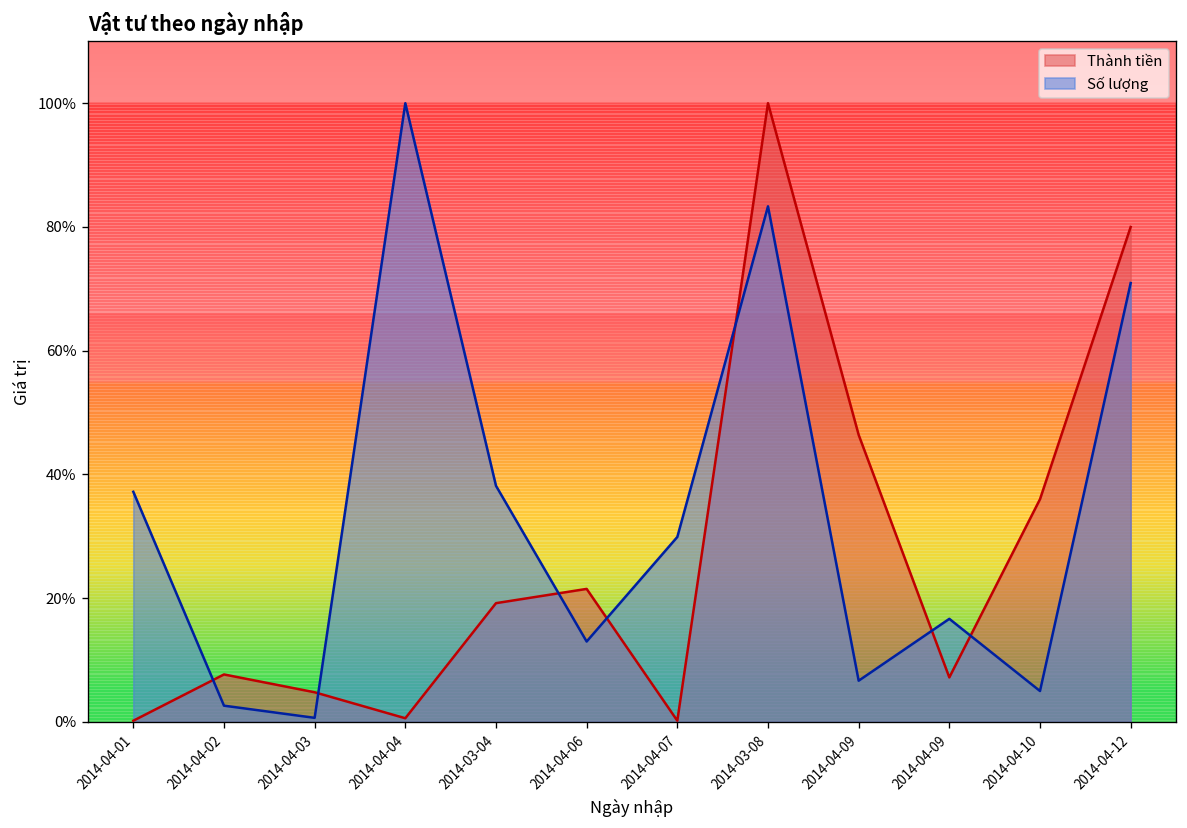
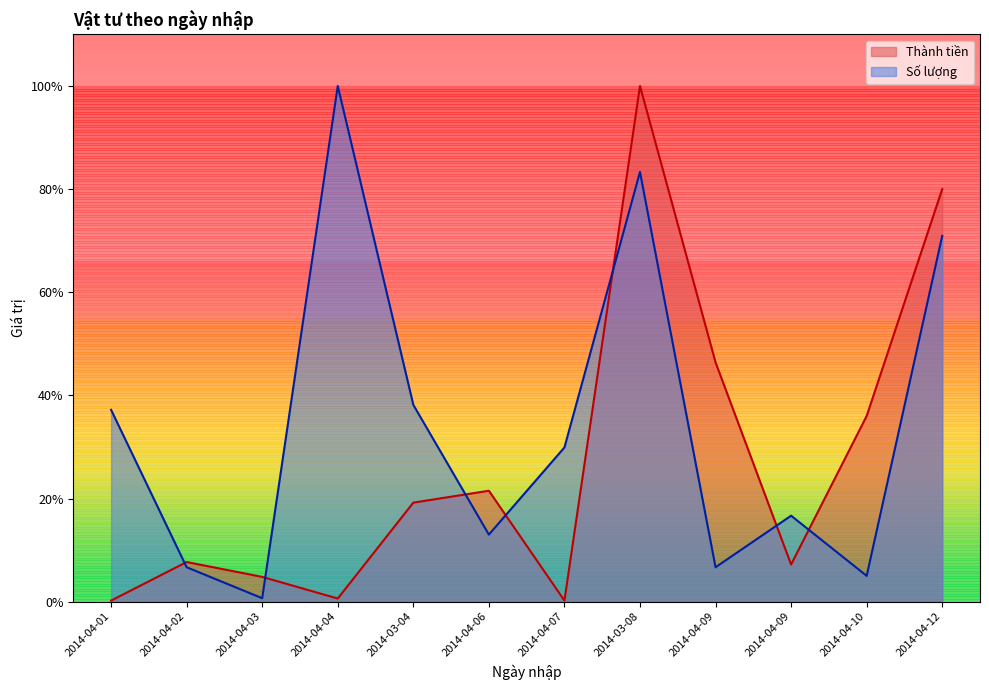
Số lượng, 2014-04-02: 3% -> 7%
